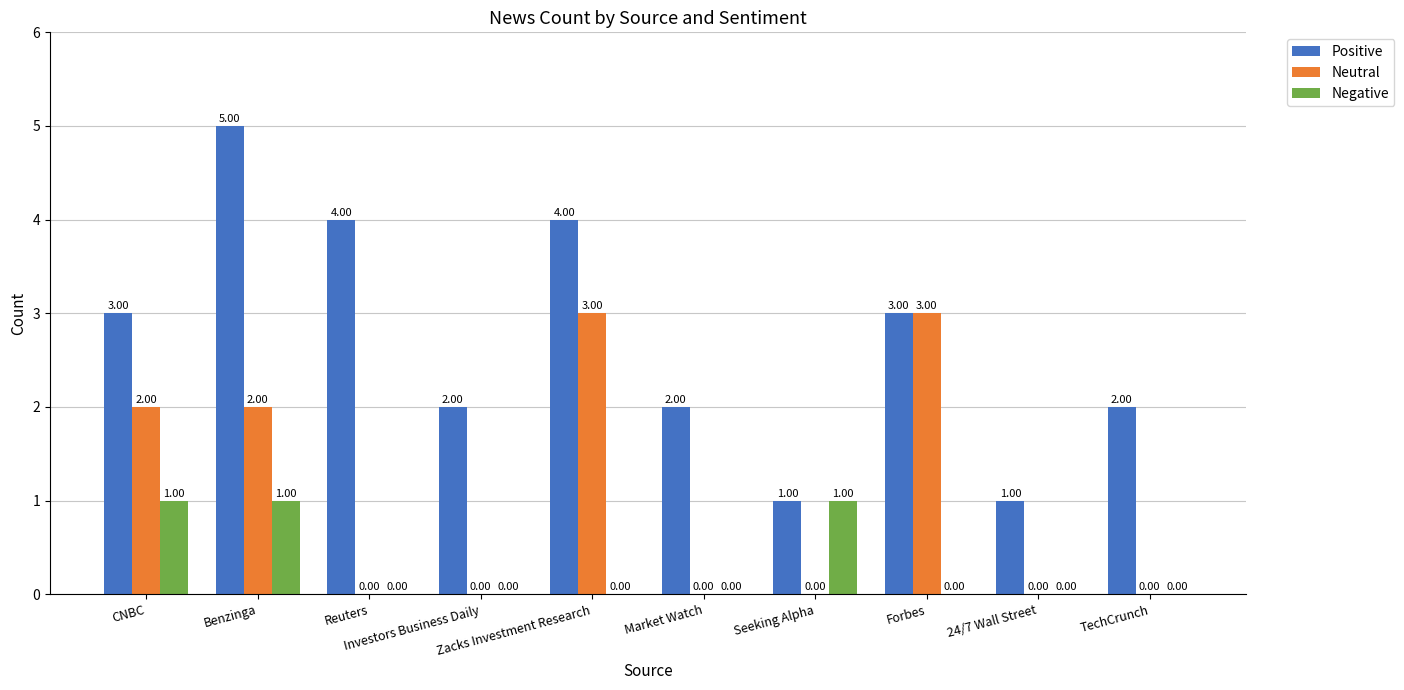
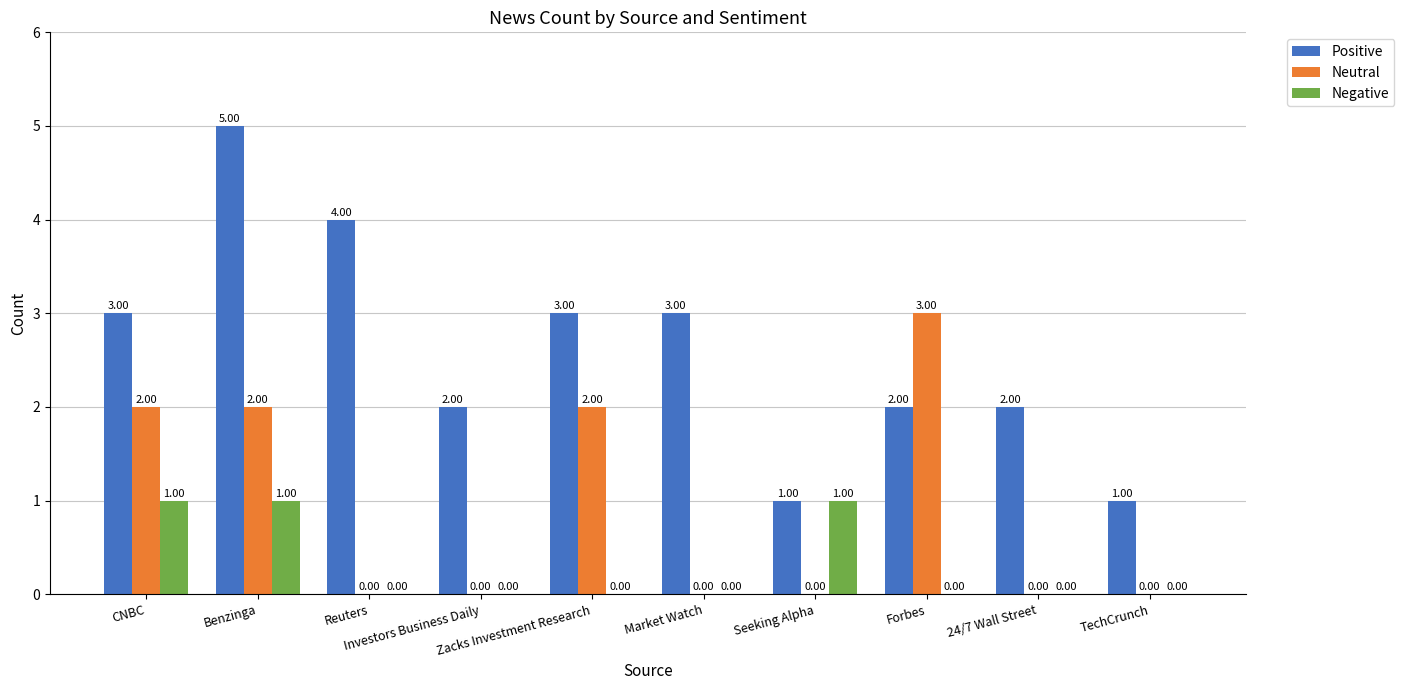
Positive, Zacks Investment Research: 4.00 -> 3.00
Neutral, Zacks Investment Research: 3.00 -> 2.00
Positive, Market Watch: 2.00 -> 3.00
Positive, Forbes: 3.00 -> 2.00
Positive, 24/7 Wall Street: 1.00 -> 2.00
Positive, TechCrunch: 2.00 -> 1.00
